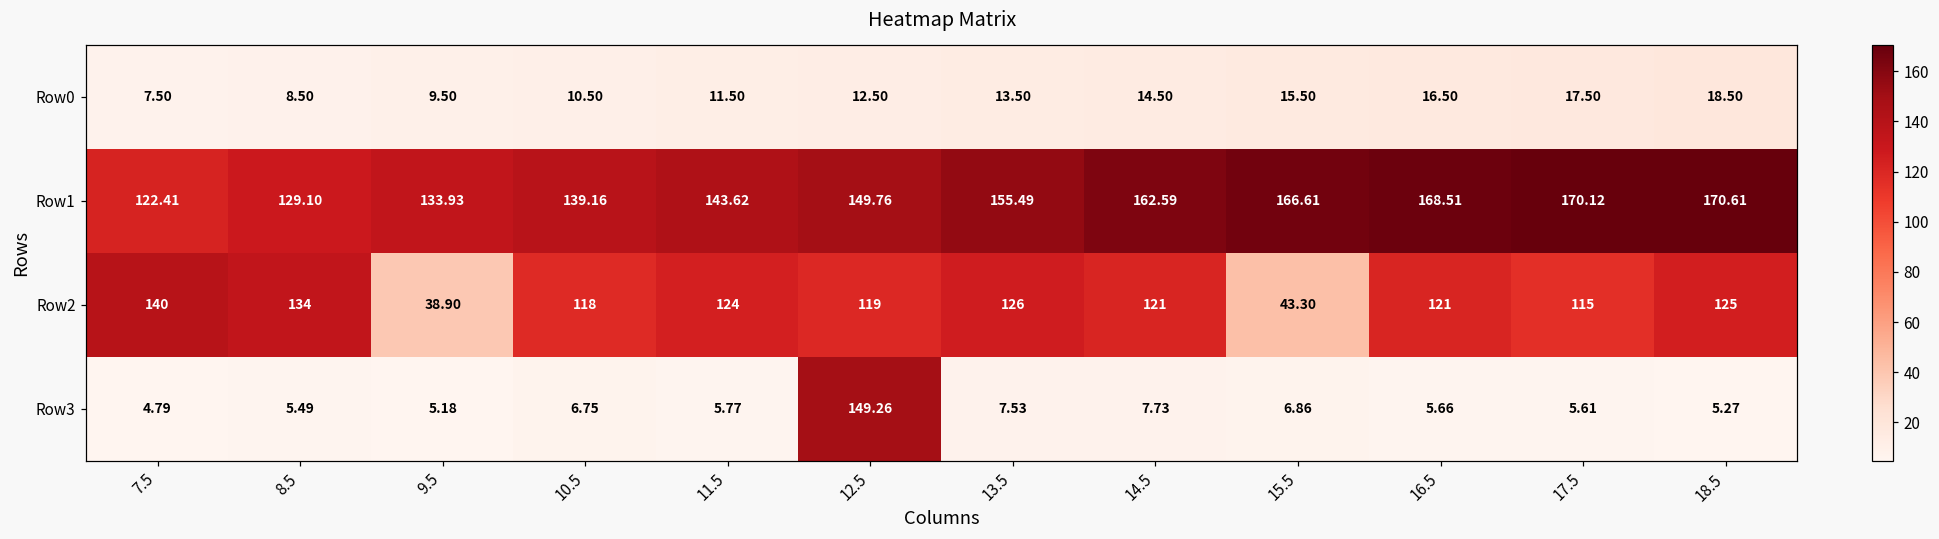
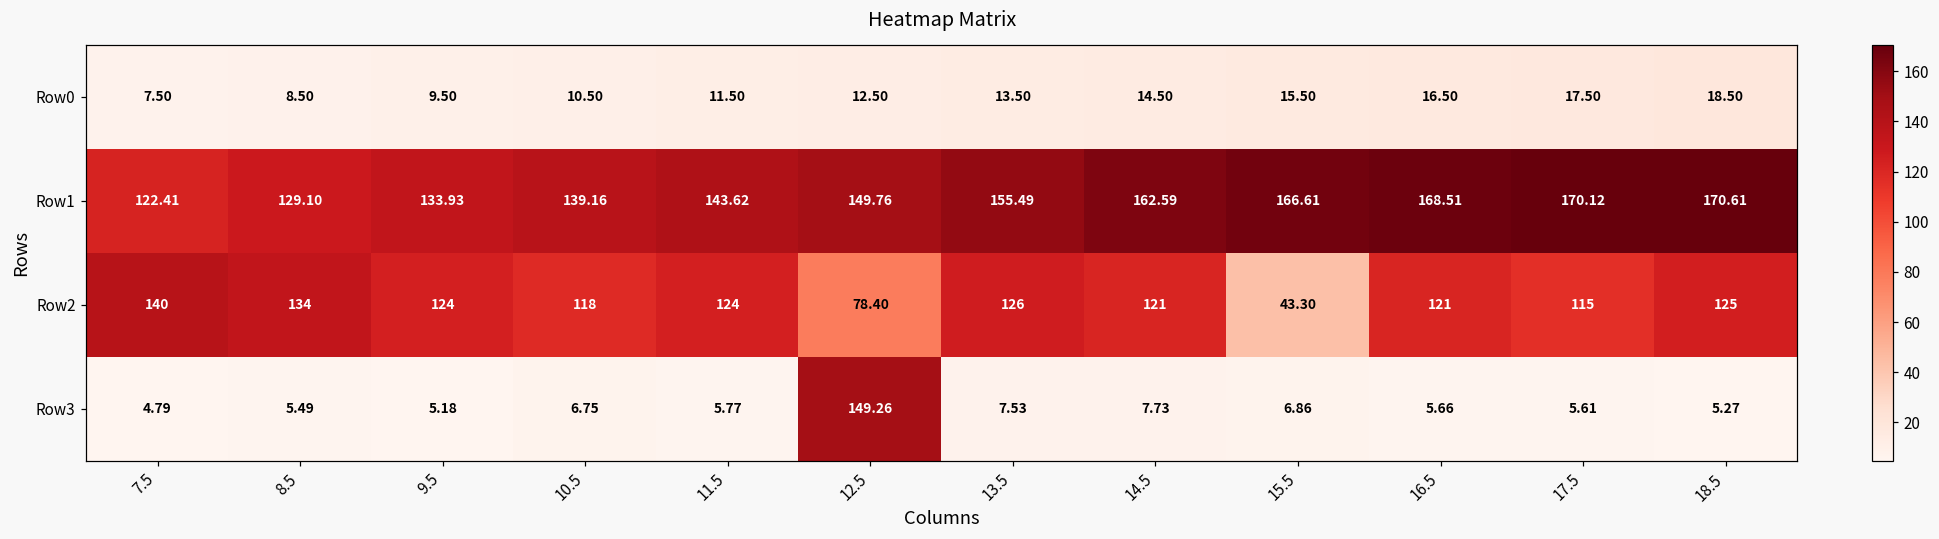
Row2, 9.5: 38.90 -> 124
Row2, 12.5: 119 -> 78.40
